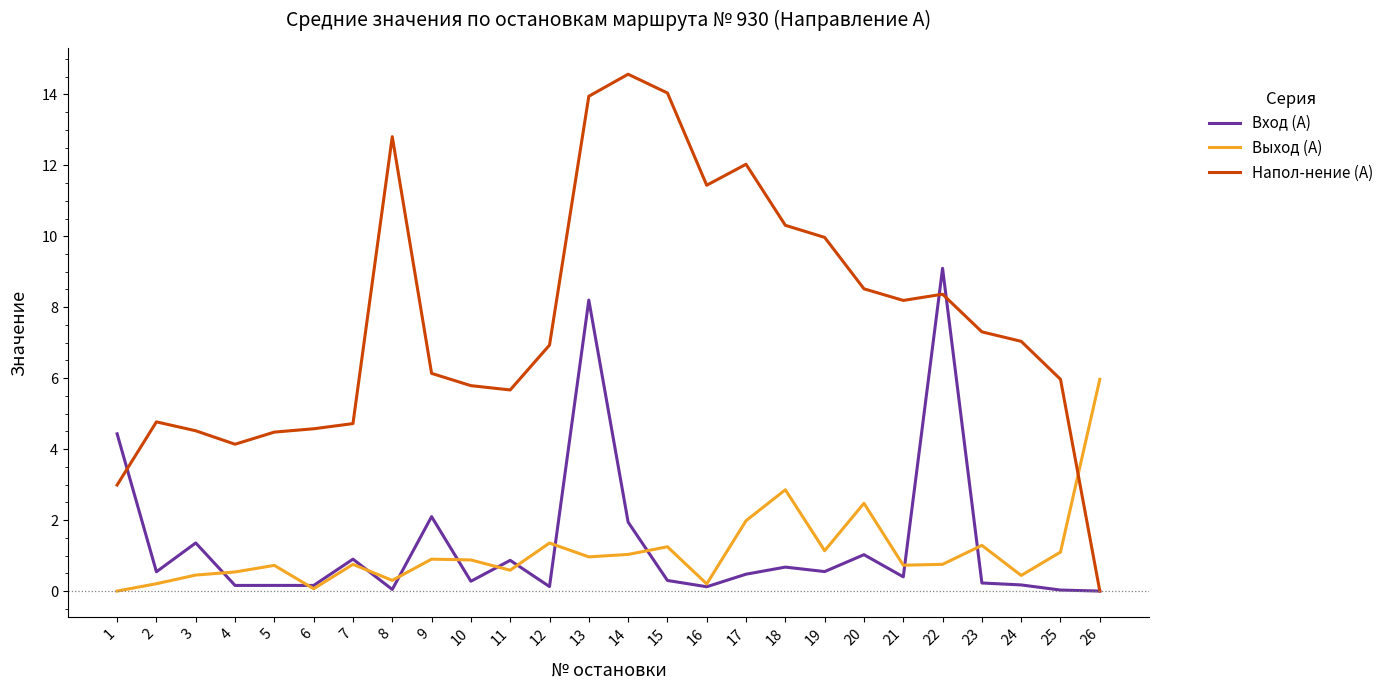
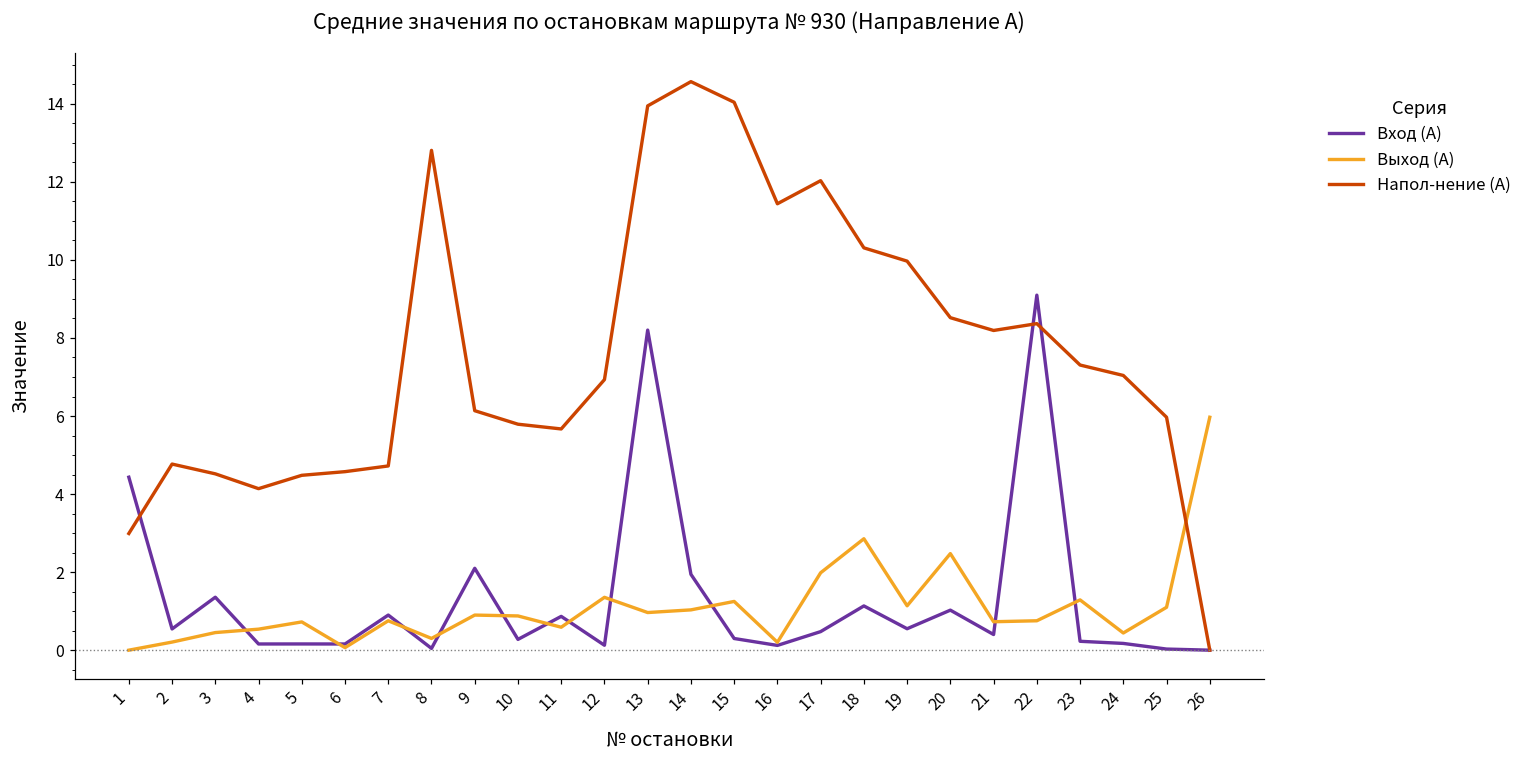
Вход (А), 18: 0.7 -> 1.1
